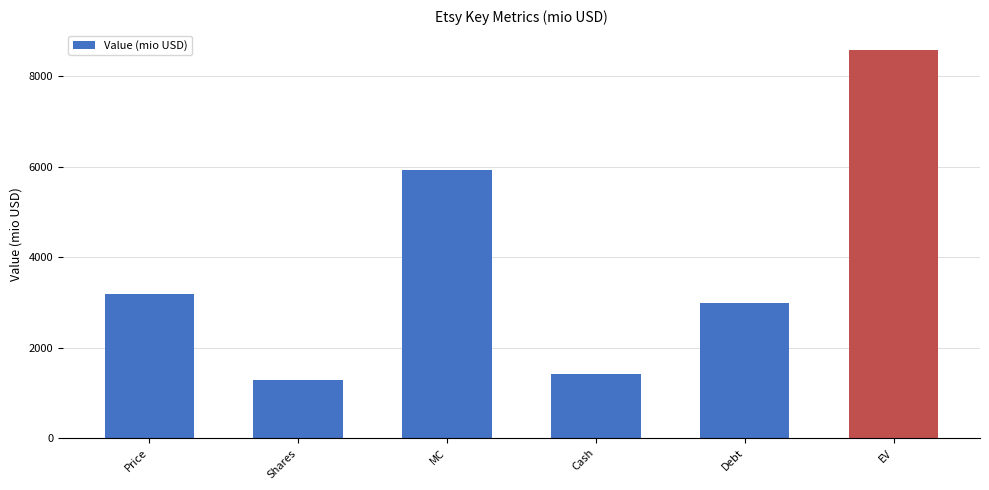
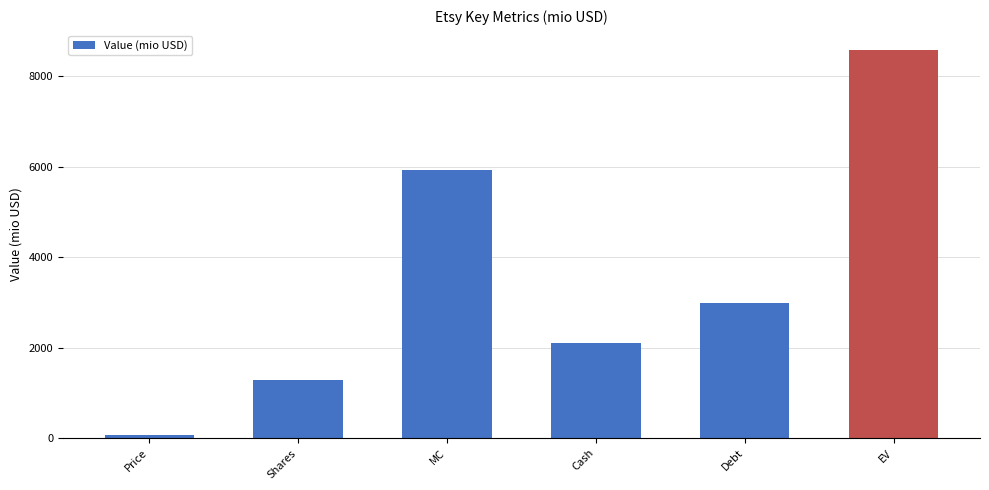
Price: 3200 -> 100
Cash: 1400 -> 2100
